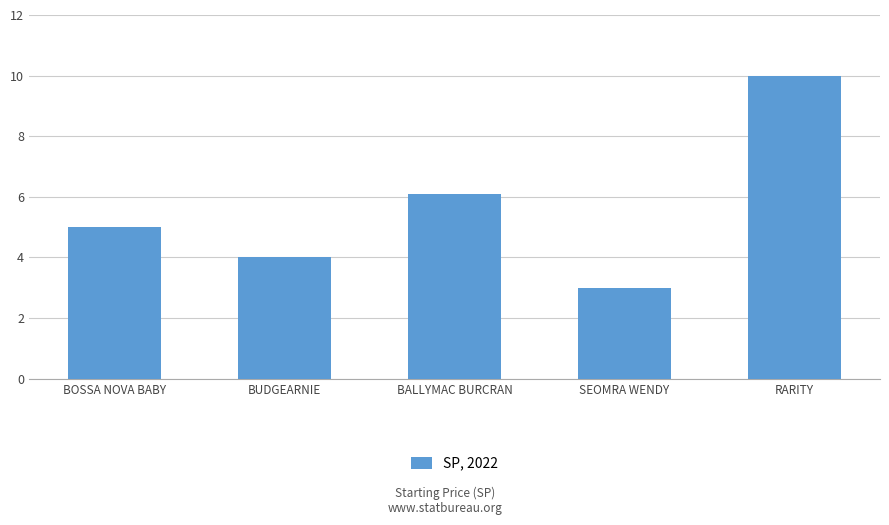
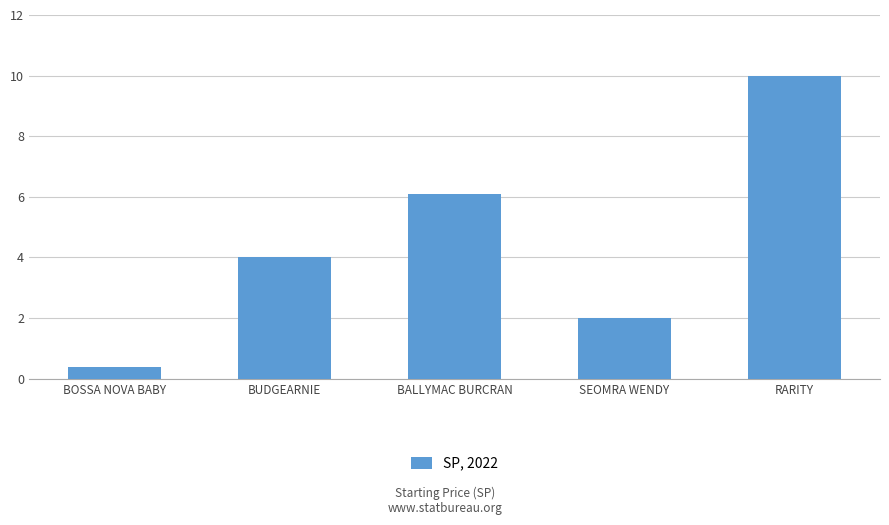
BOSSA NOVA BABY: 5.0 -> 0.4
SEOMRA WENDY: 3 -> 2
